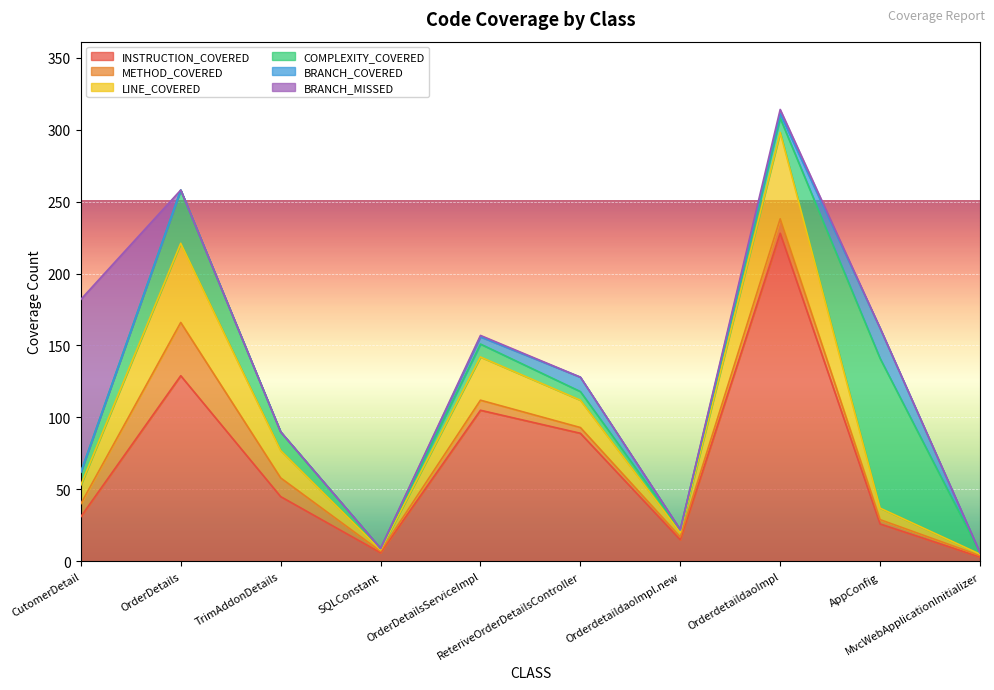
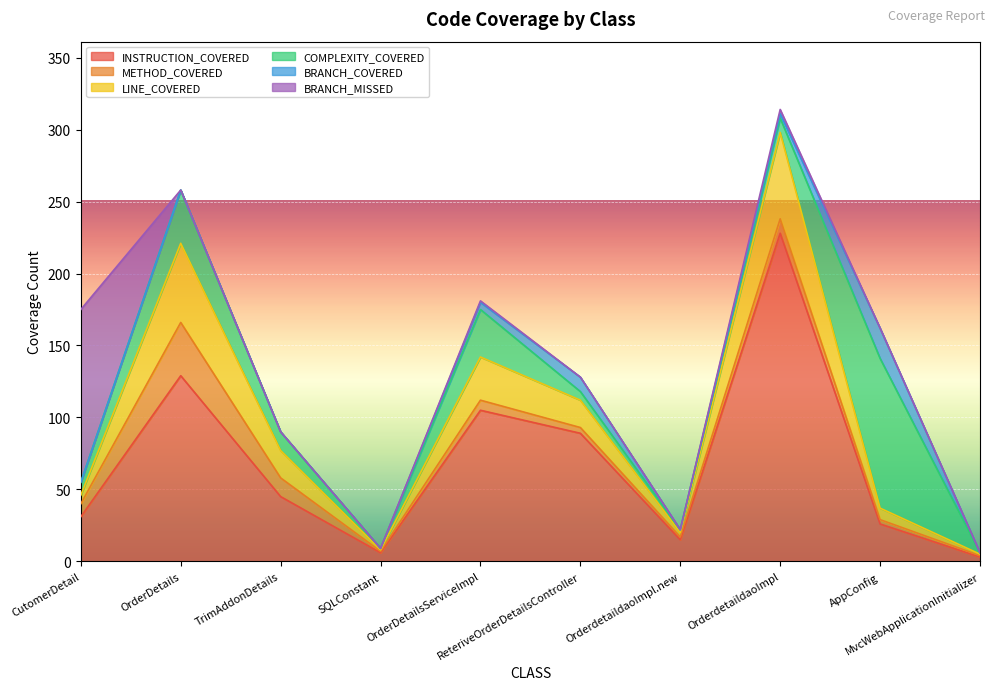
LINE_COVERED, CutomerDetail: 13 -> 6
COMPLEXITY_COVERED, OrderDetailsServiceImpl: 9 -> 33
